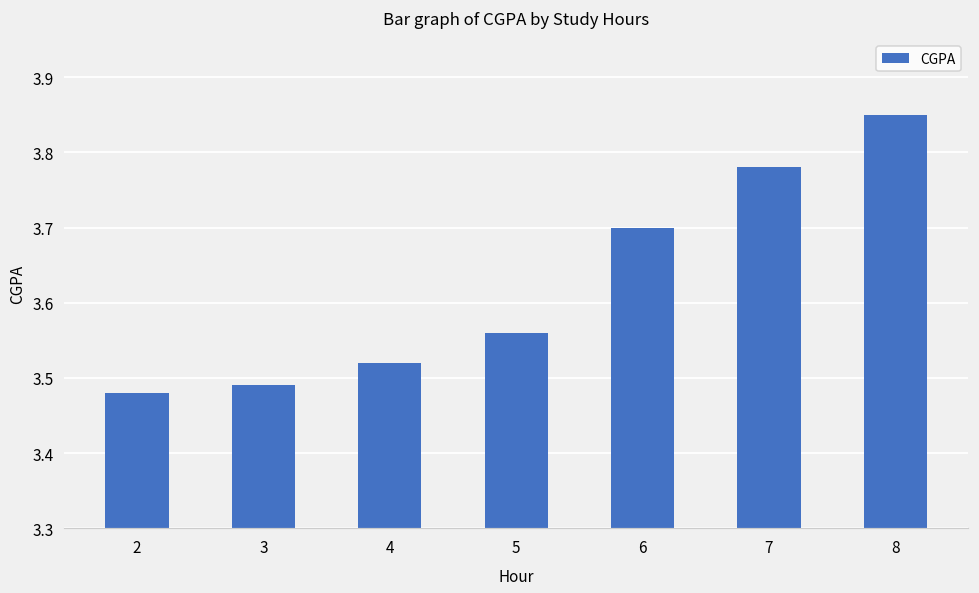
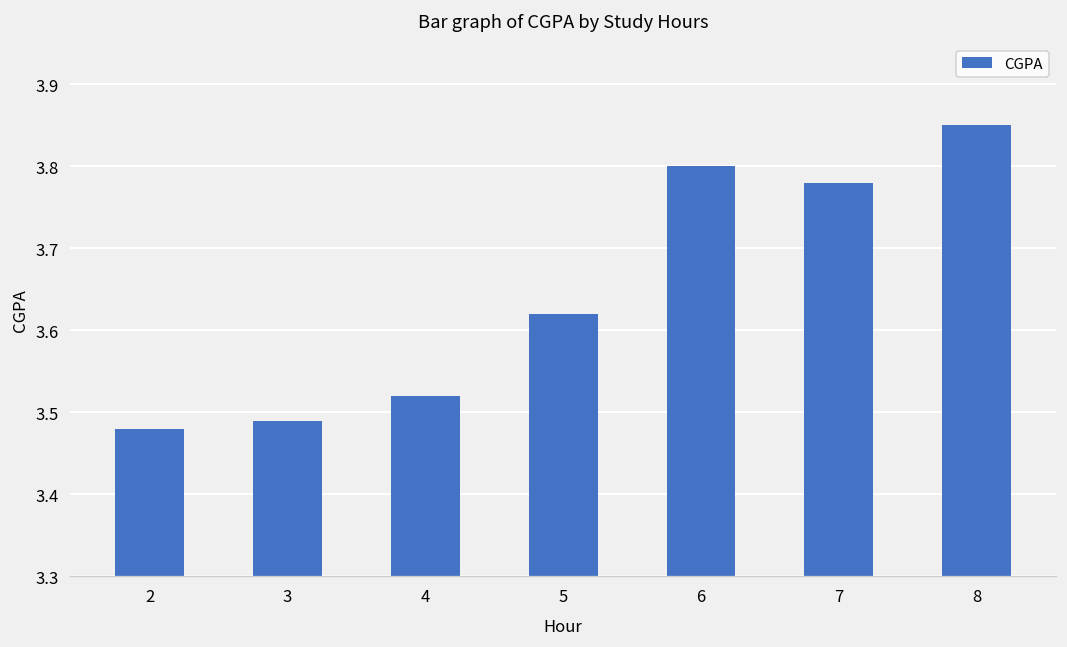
5: 3.56 -> 3.62
6: 3.7 -> 3.8
